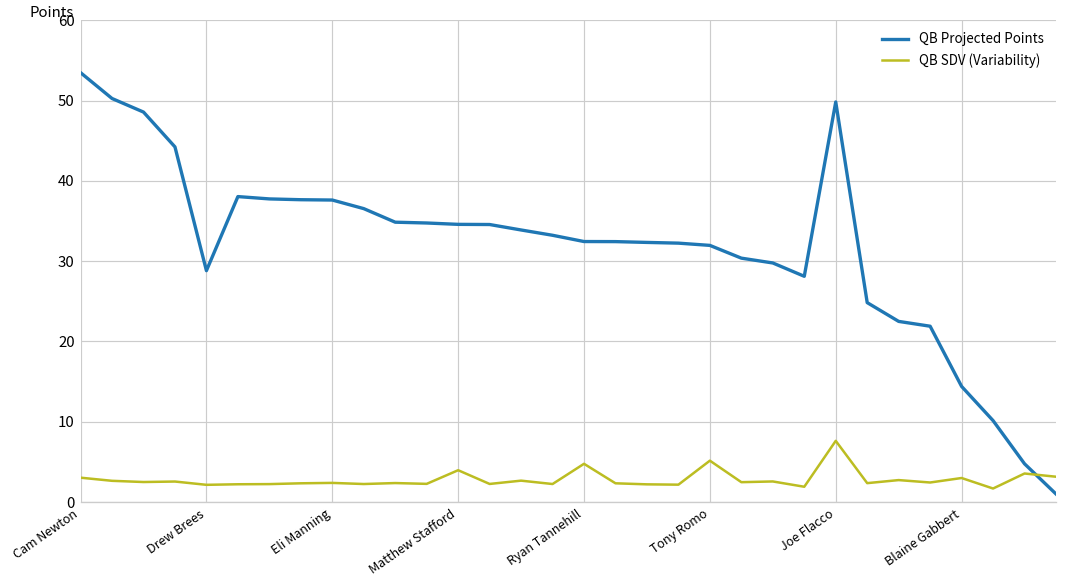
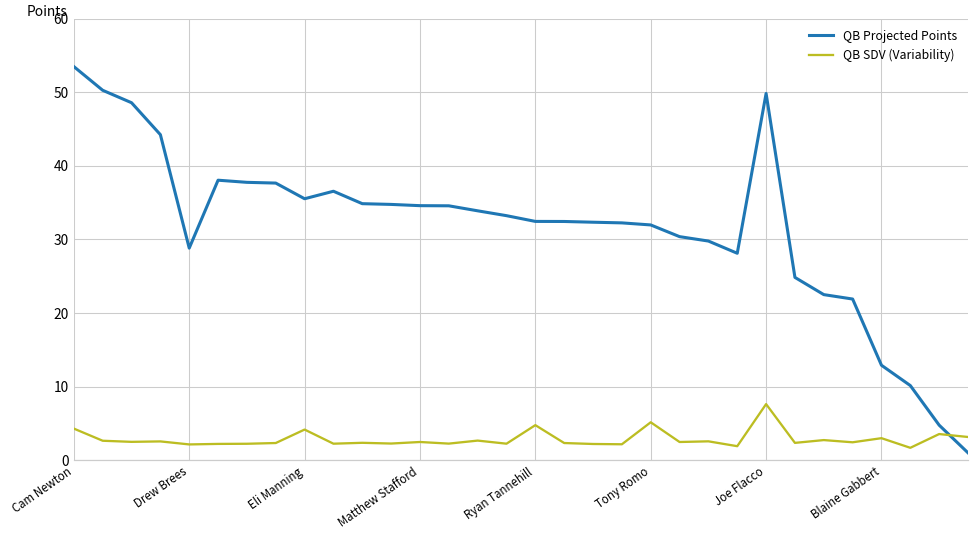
QB SDV (Variability), Cam Newton: 3 -> 4
QB Projected Points, Eli Manning: 38 -> 36
QB SDV (Variability), Eli Manning: 2 -> 4
QB SDV (Variability), Matthew Stafford: 4 -> 2
QB Projected Points, Blaine Gabbert: 14 -> 13
